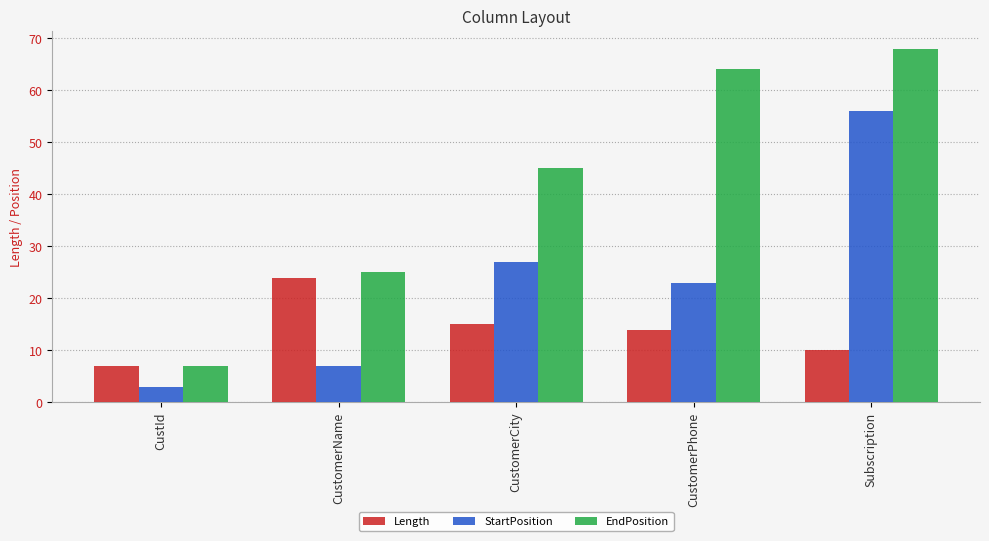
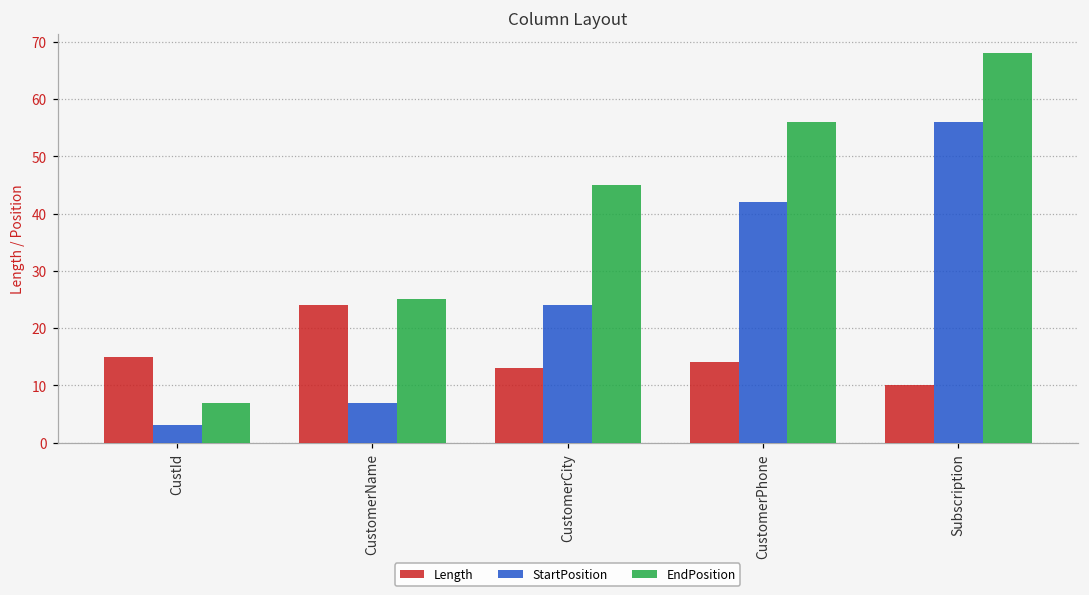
Length, CustId: 7 -> 15
Length, CustomerCity: 15 -> 13
StartPosition, CustomerCity: 27 -> 24
StartPosition, CustomerPhone: 23 -> 42
EndPosition, CustomerPhone: 64 -> 56
